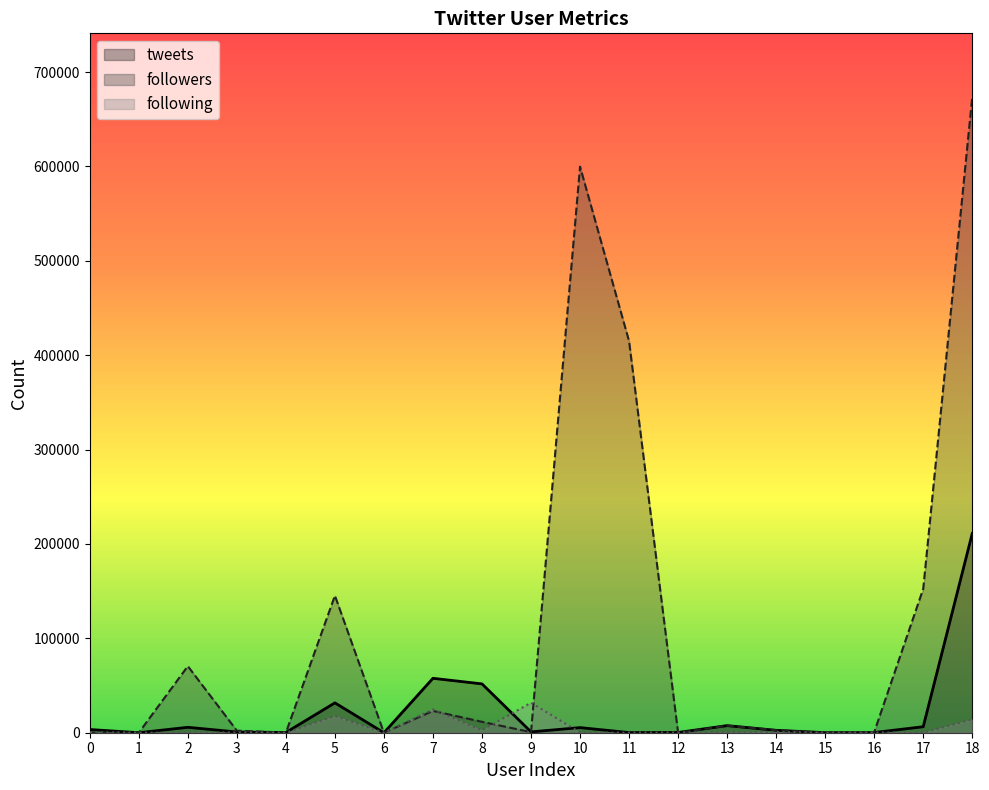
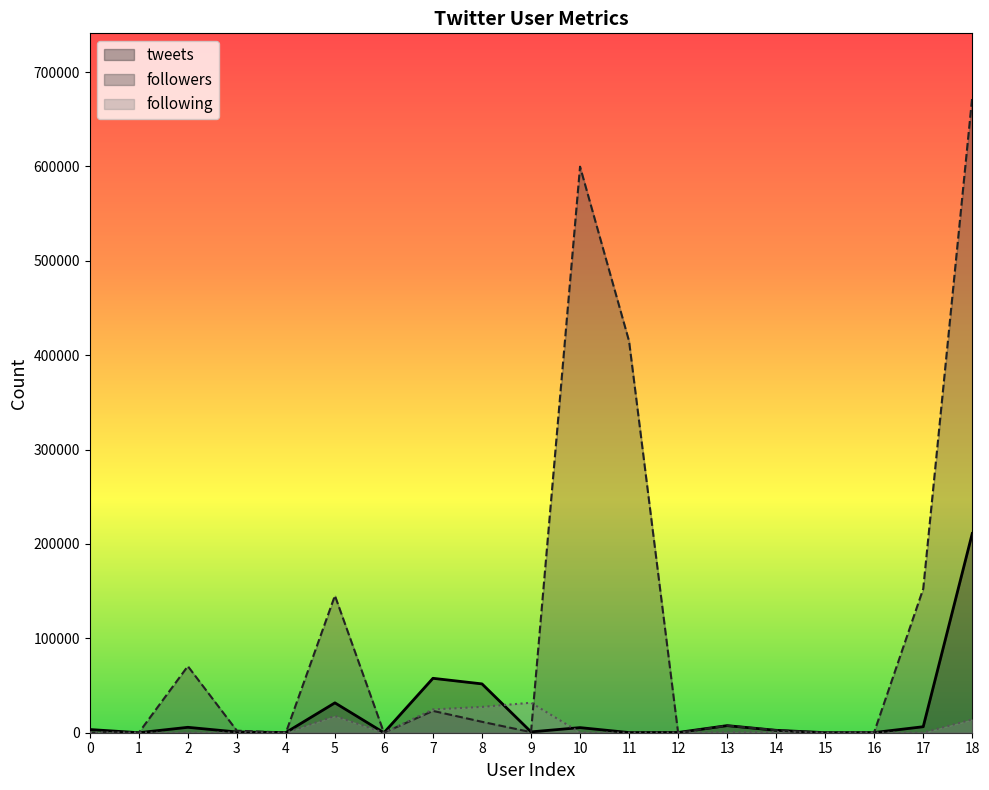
following, 8: 0 -> 30000
